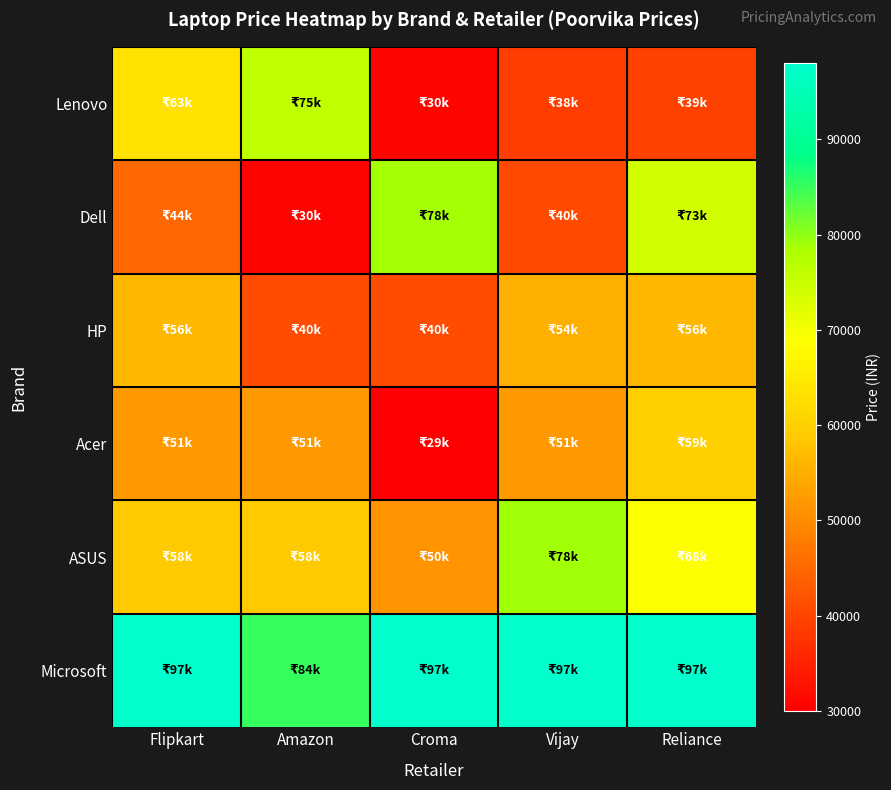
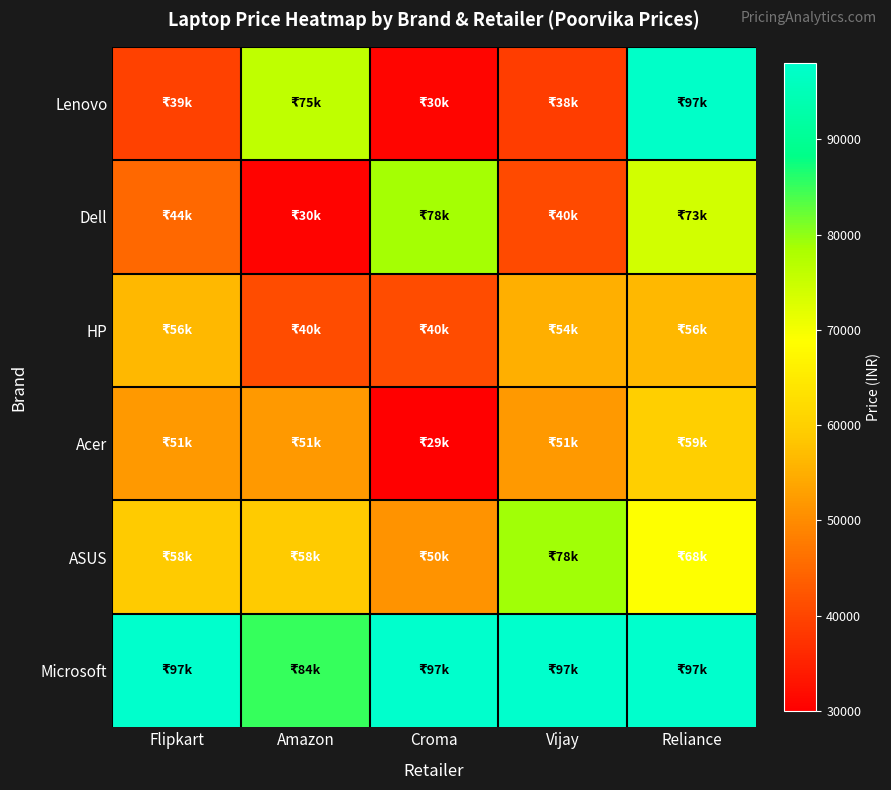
Lenovo, Flipkart: 63k -> 39k
Lenovo, Reliance: 39k -> 97k
